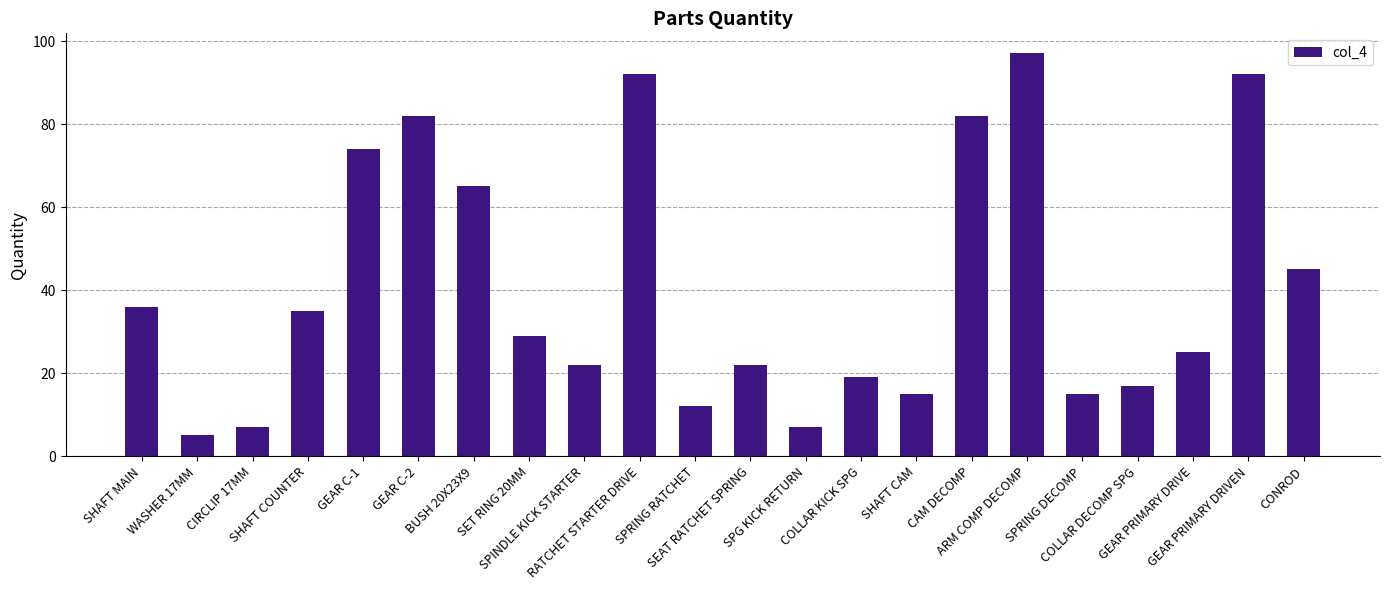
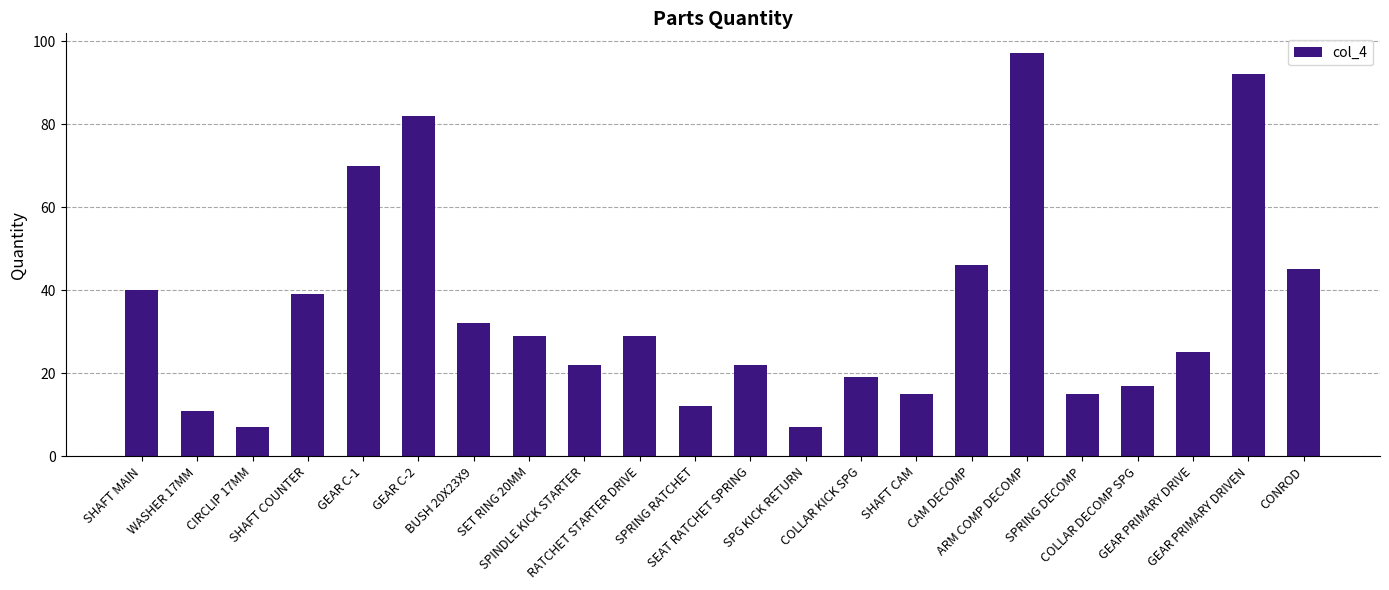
SHAFT MAIN: 36 -> 40
WASHER 17MM: 5 -> 11
SHAFT COUNTER: 35 -> 39
GEAR C-1: 74 -> 70
BUSH 20X23X9: 65 -> 32
RATCHET STARTER DRIVE: 92 -> 29
CAM DECOMP: 82 -> 46
